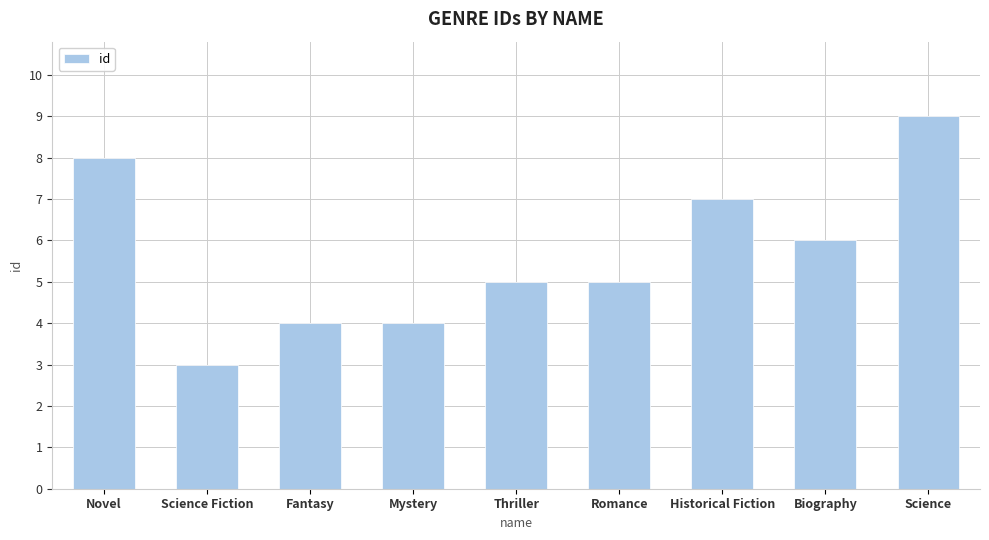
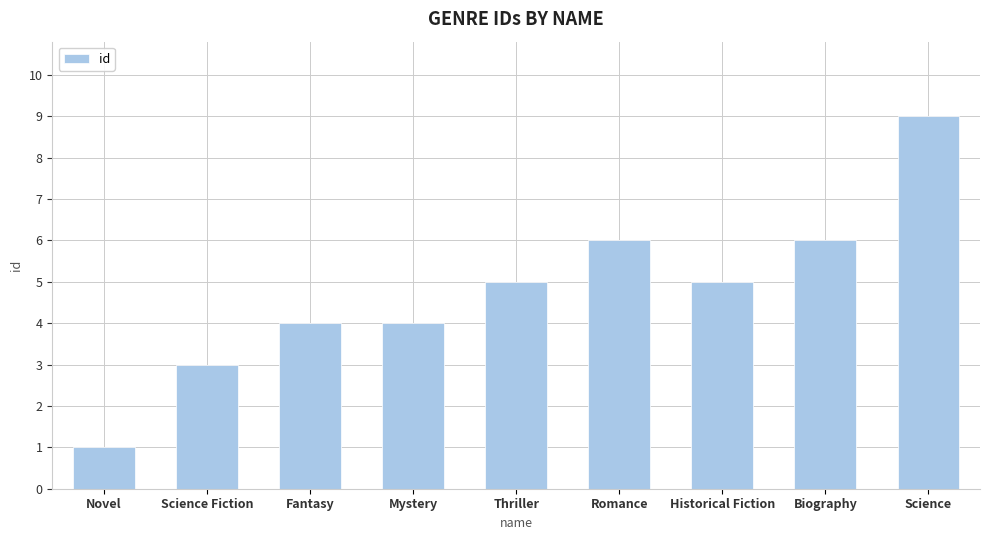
Novel: 8 -> 1
Romance: 5 -> 6
Historical Fiction: 7 -> 5
